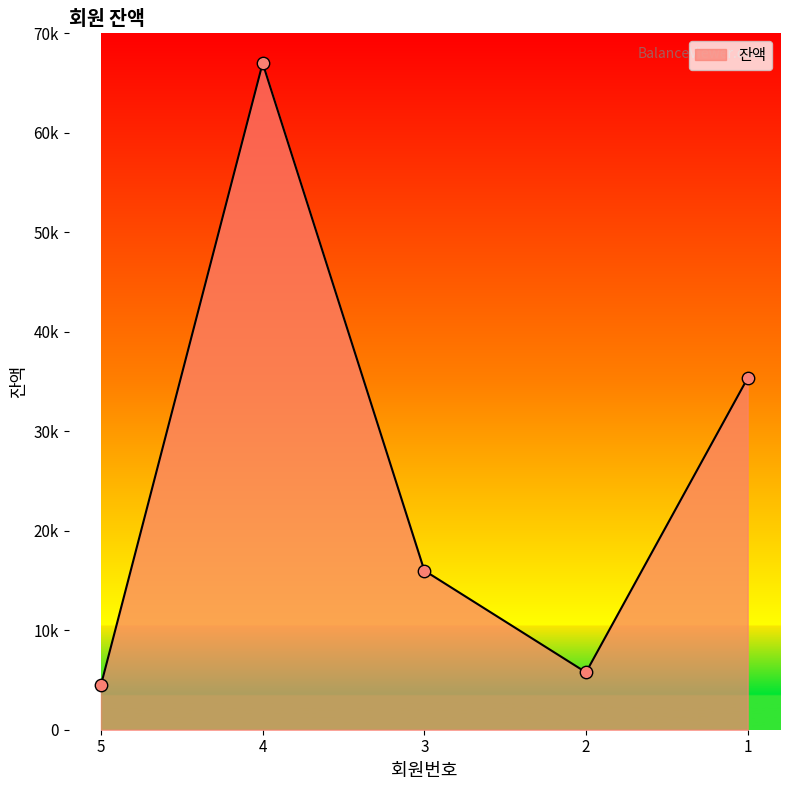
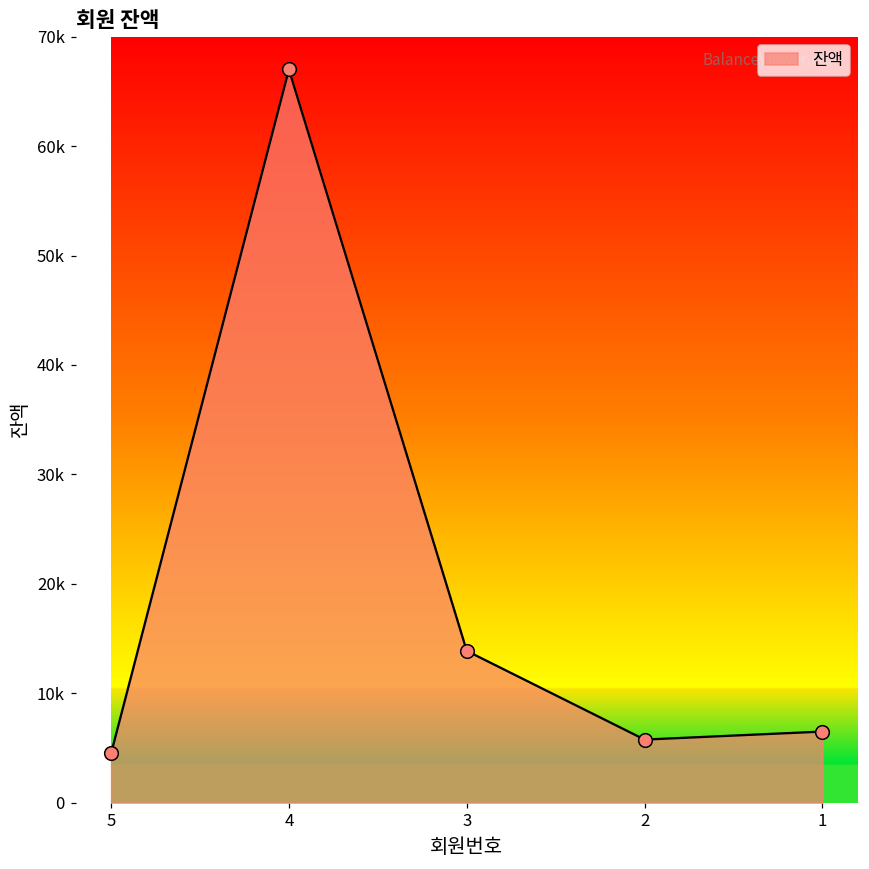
3: 16000 -> 14000
1: 35000 -> 7000
